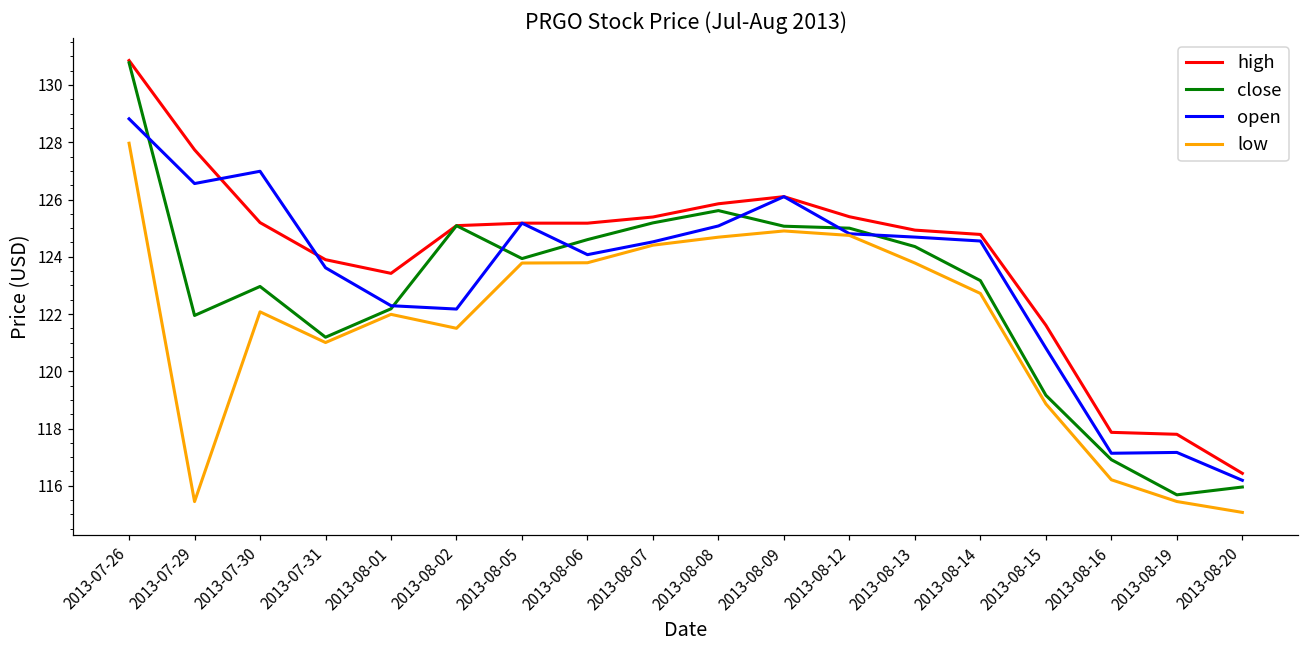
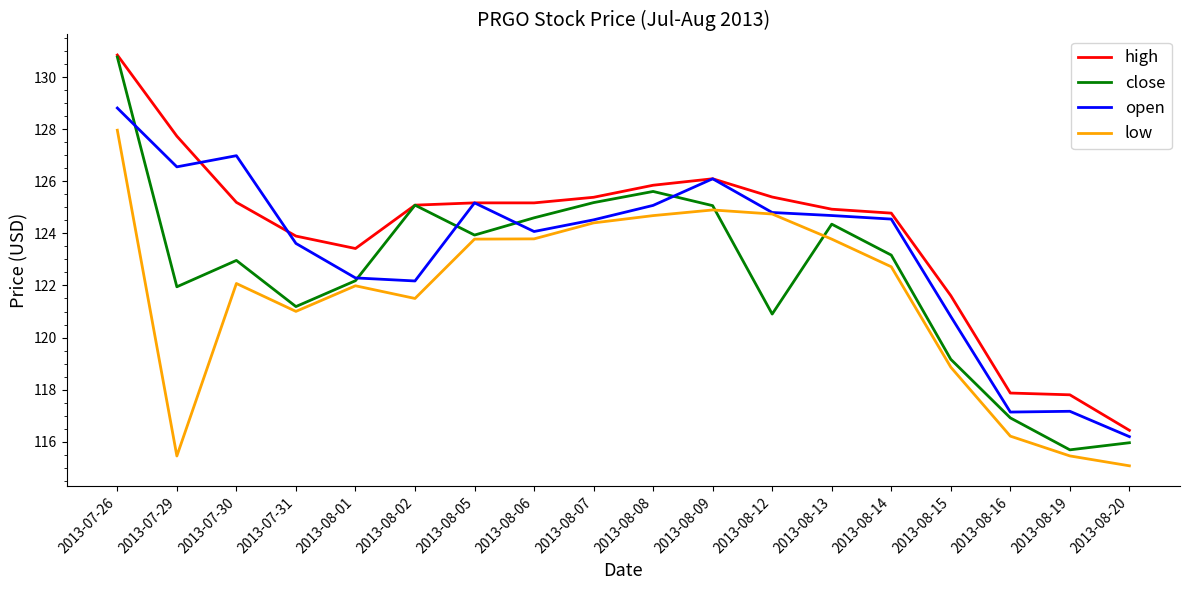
close, 2013-08-12: 125.0 -> 120.9
